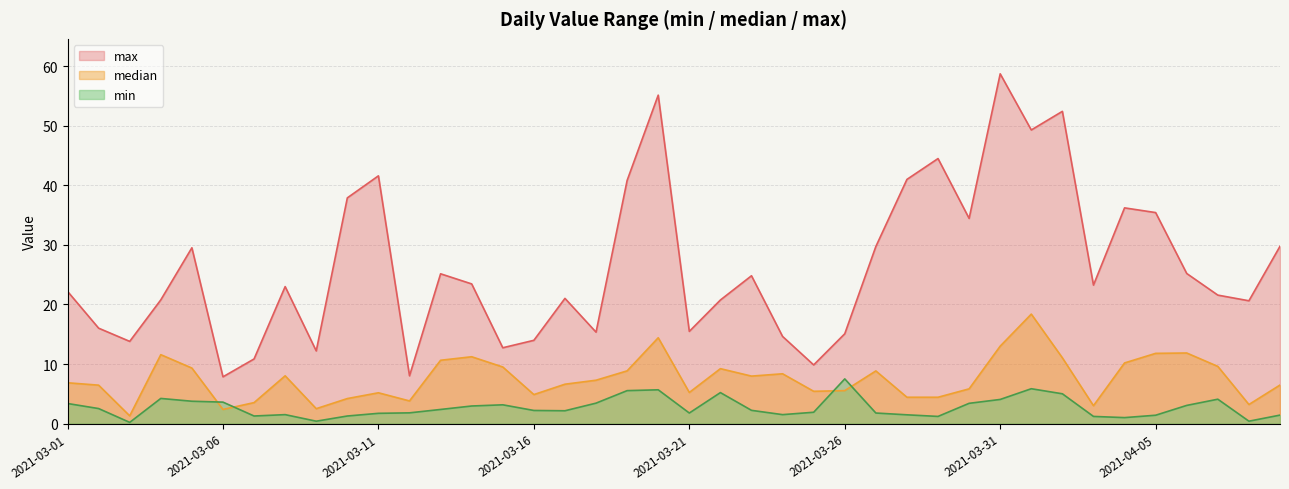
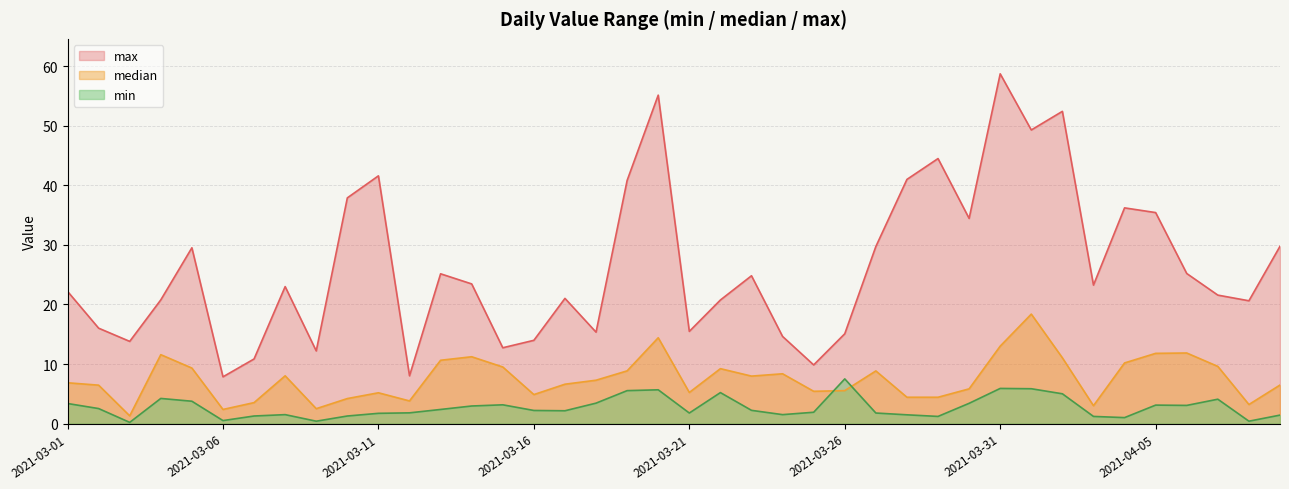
min, 2021-03-06: 4 -> 1
min, 2021-03-31: 4 -> 6
min, 2021-04-05: 1 -> 3
